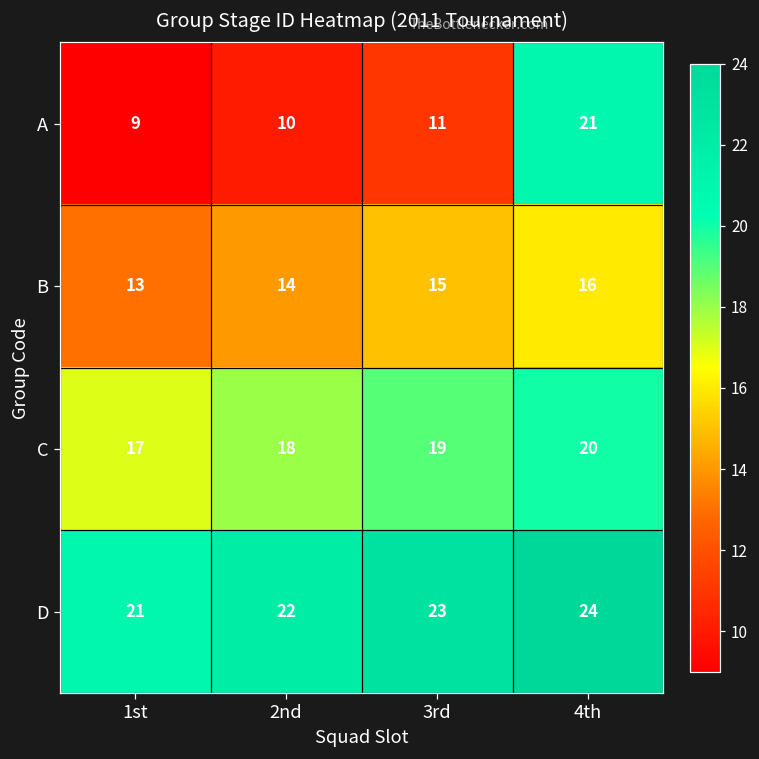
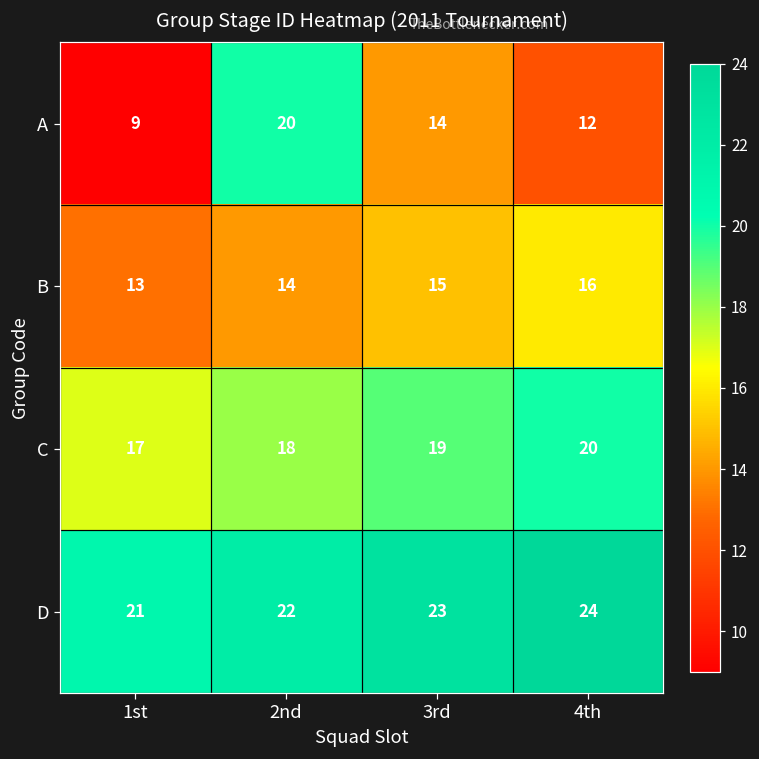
A, 2nd: 10 -> 20
A, 3rd: 11 -> 14
A, 4th: 21 -> 12
